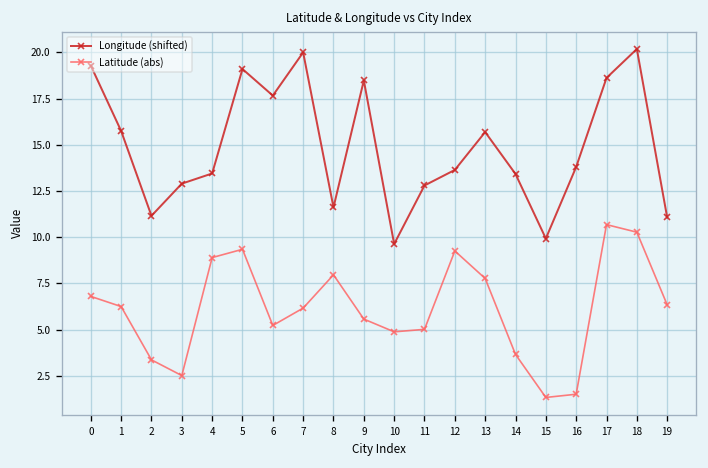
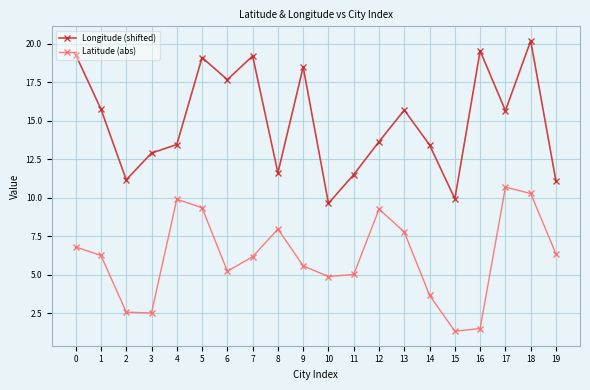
Latitude (abs), 2: 3.4 -> 2.6
Latitude (abs), 4: 8.9 -> 9.9
Longitude (shifted), 7: 20.0 -> 19.2
Longitude (shifted), 11: 12.8 -> 11.5
Longitude (shifted), 16: 13.8 -> 19.5
Longitude (shifted), 17: 18.6 -> 15.6
